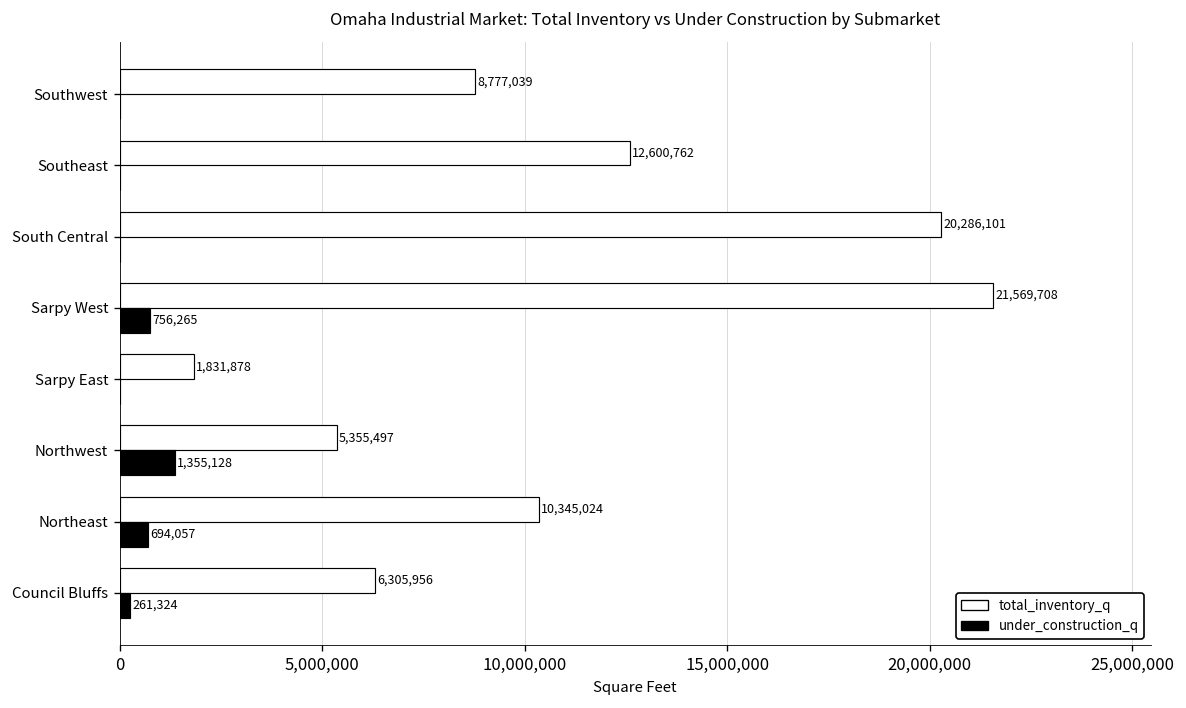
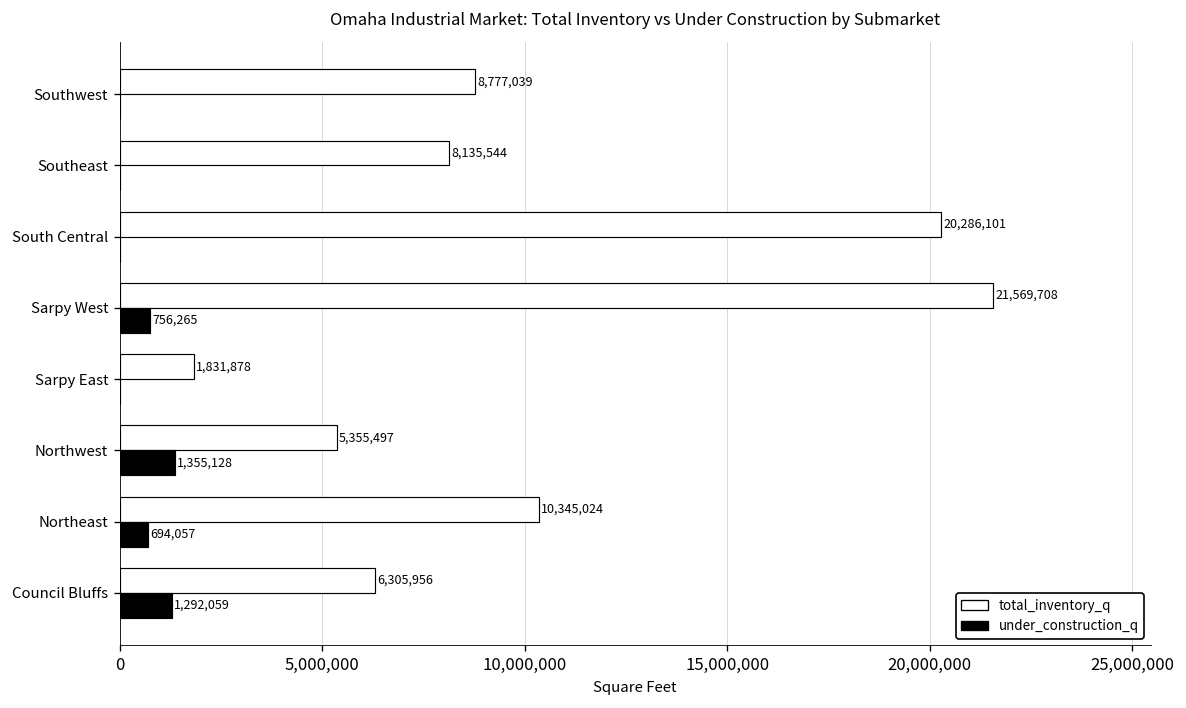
total_inventory_q, Southeast: 12,600,762 -> 8,135,544
under_construction_q, Council Bluffs: 261,324 -> 1,292,059
